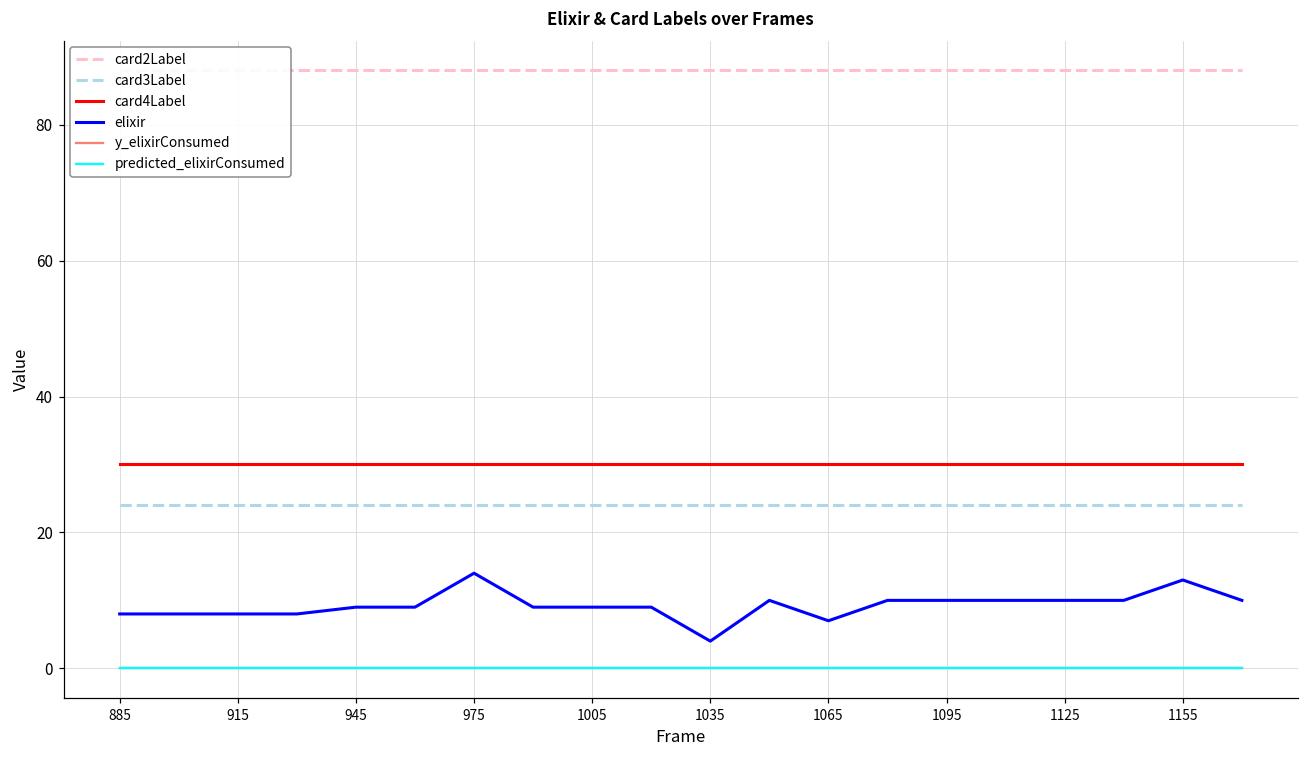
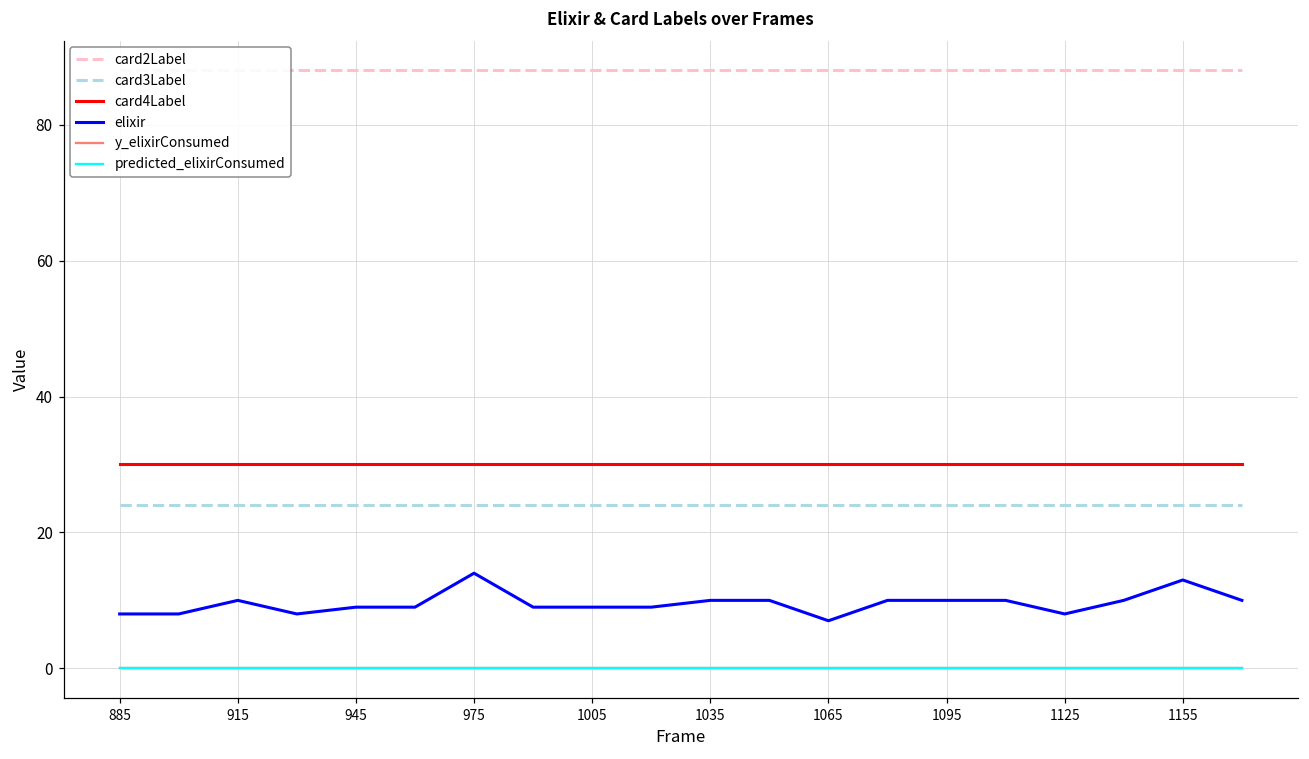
elixir, 915: 8 -> 10
elixir, 1035: 4 -> 10
elixir, 1125: 10 -> 8
